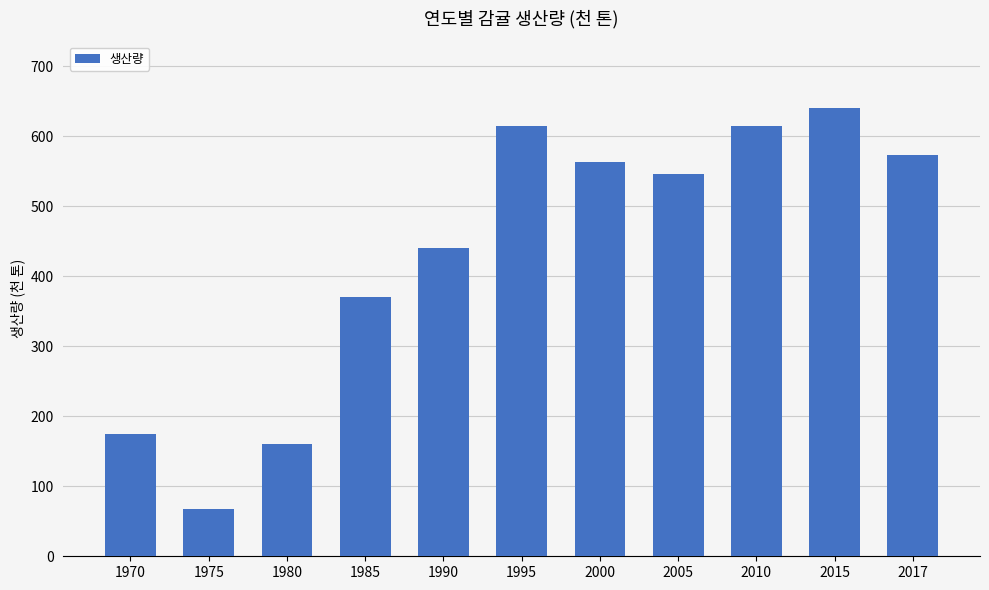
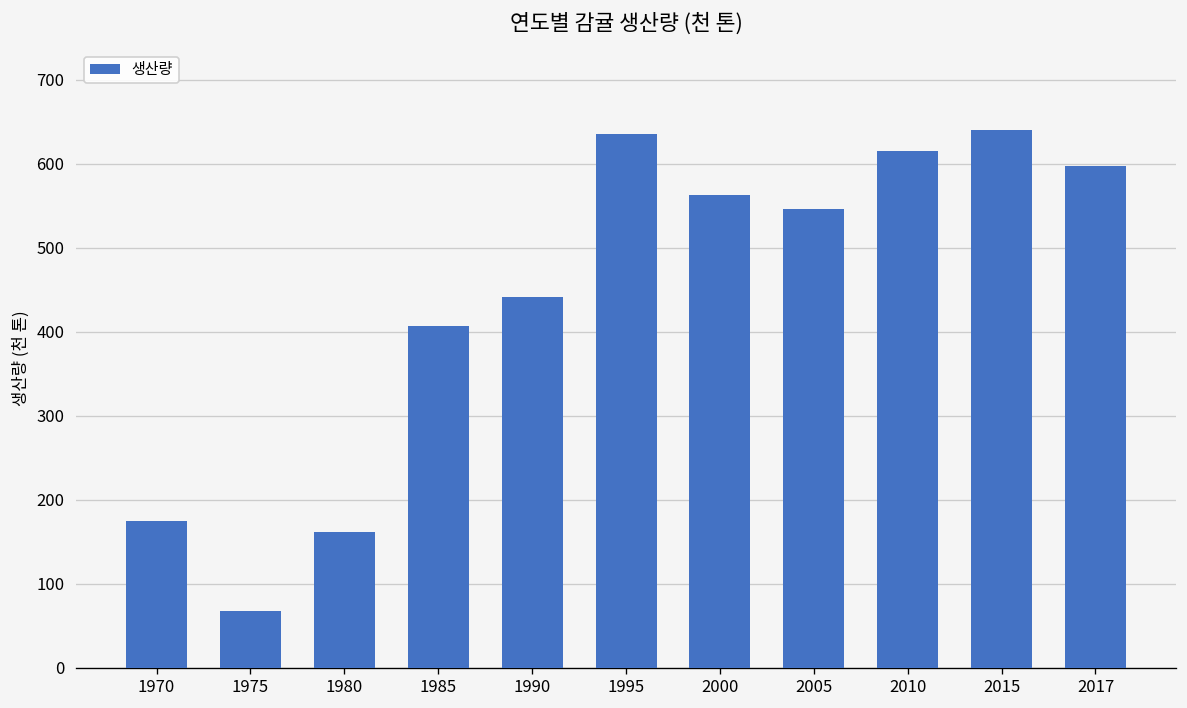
1985: 370 -> 410
1995: 620 -> 640
2017: 570 -> 600
